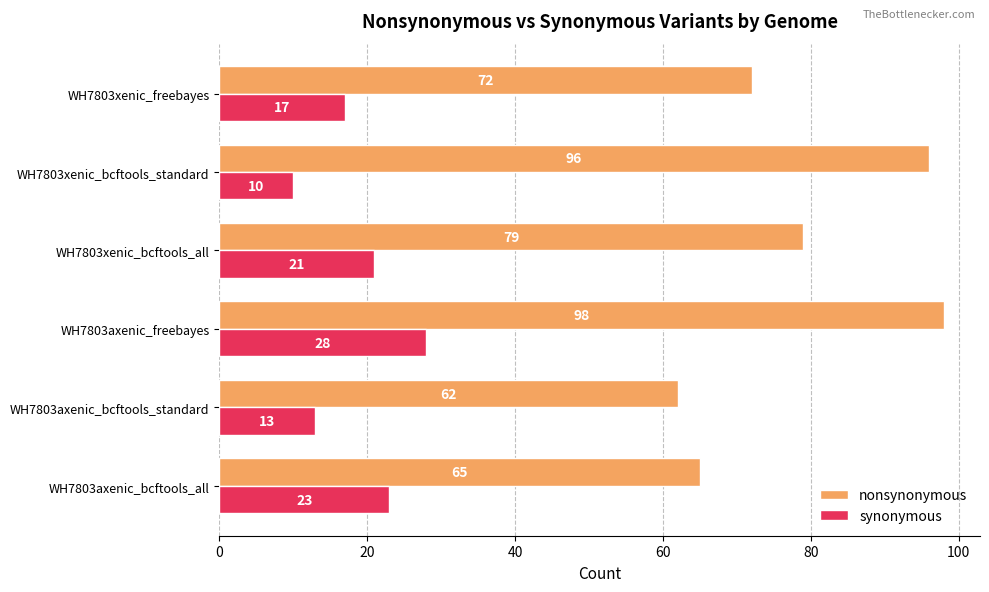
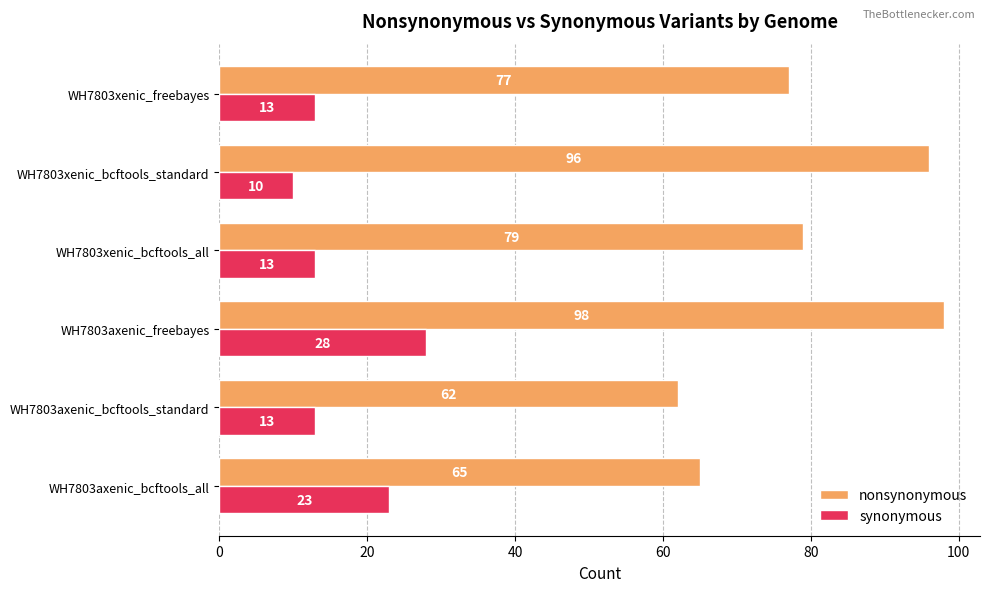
nonsynonymous, WH7803xenic_freebayes: 72 -> 77
synonymous, WH7803xenic_freebayes: 17 -> 13
synonymous, WH7803xenic_bcftools_all: 21 -> 13
